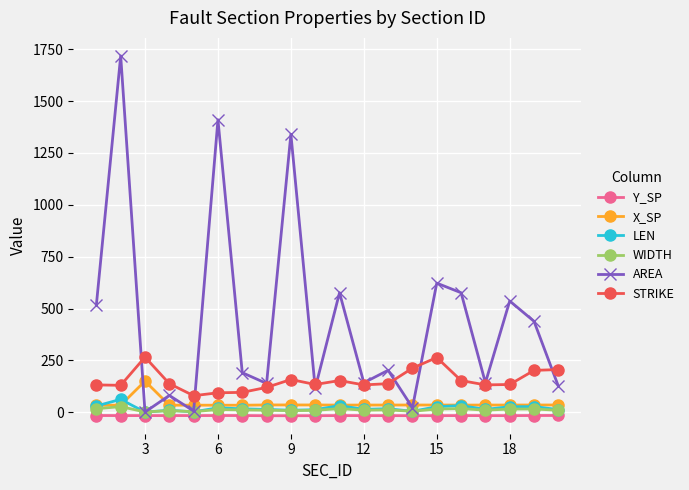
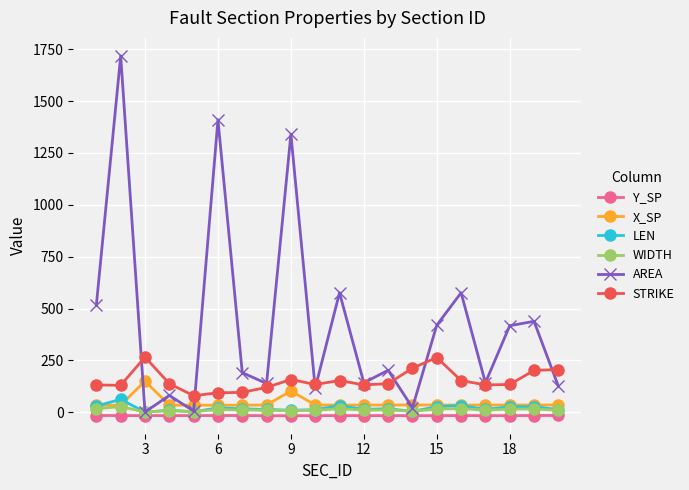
X_SP, 9: 40 -> 100
AREA, 15: 620 -> 420
AREA, 18: 540 -> 420
